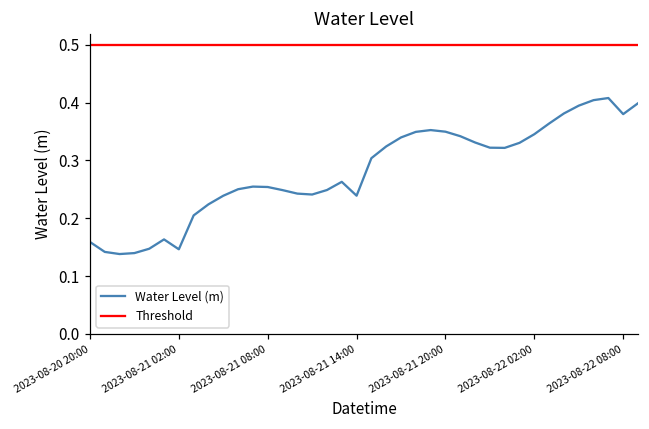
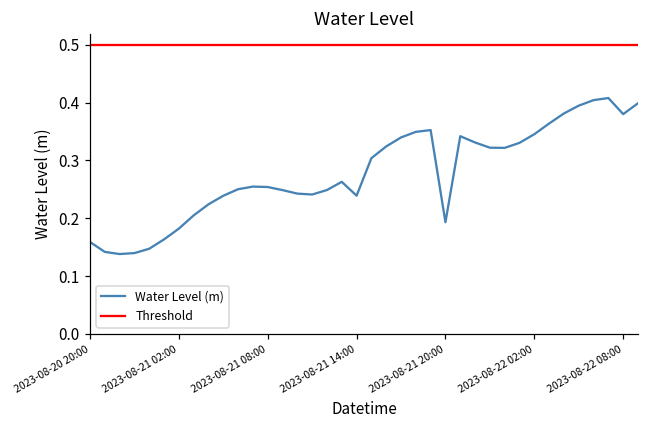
2023-08-21 02:00: 0.15 -> 0.18
2023-08-21 20:00: 0.35 -> 0.19
